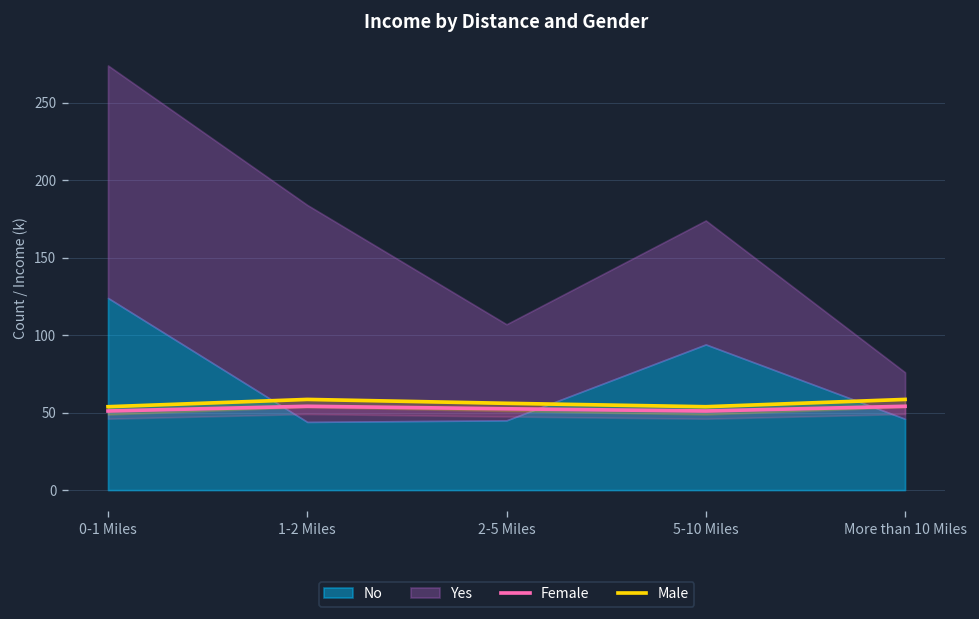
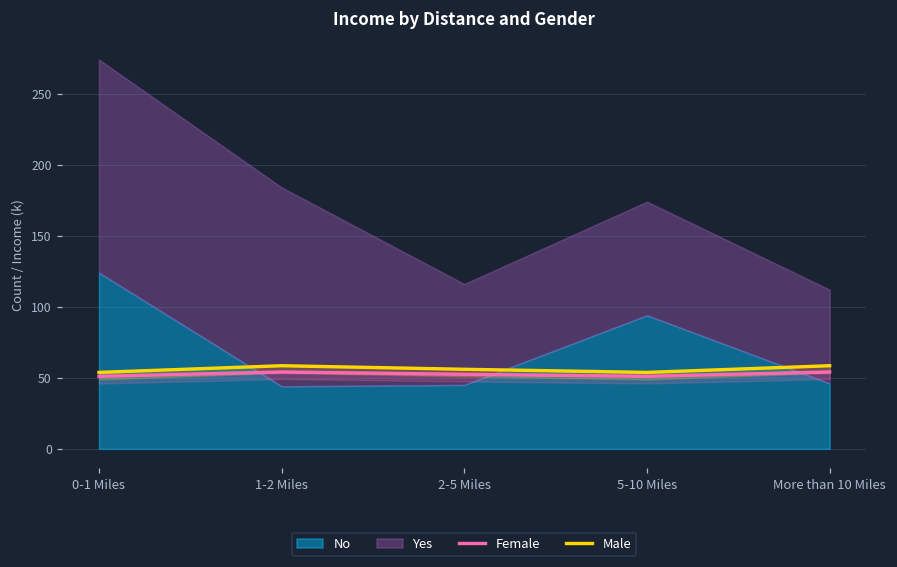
Yes, 2-5 Miles: 62 -> 71
Yes, More than 10 Miles: 30 -> 66
